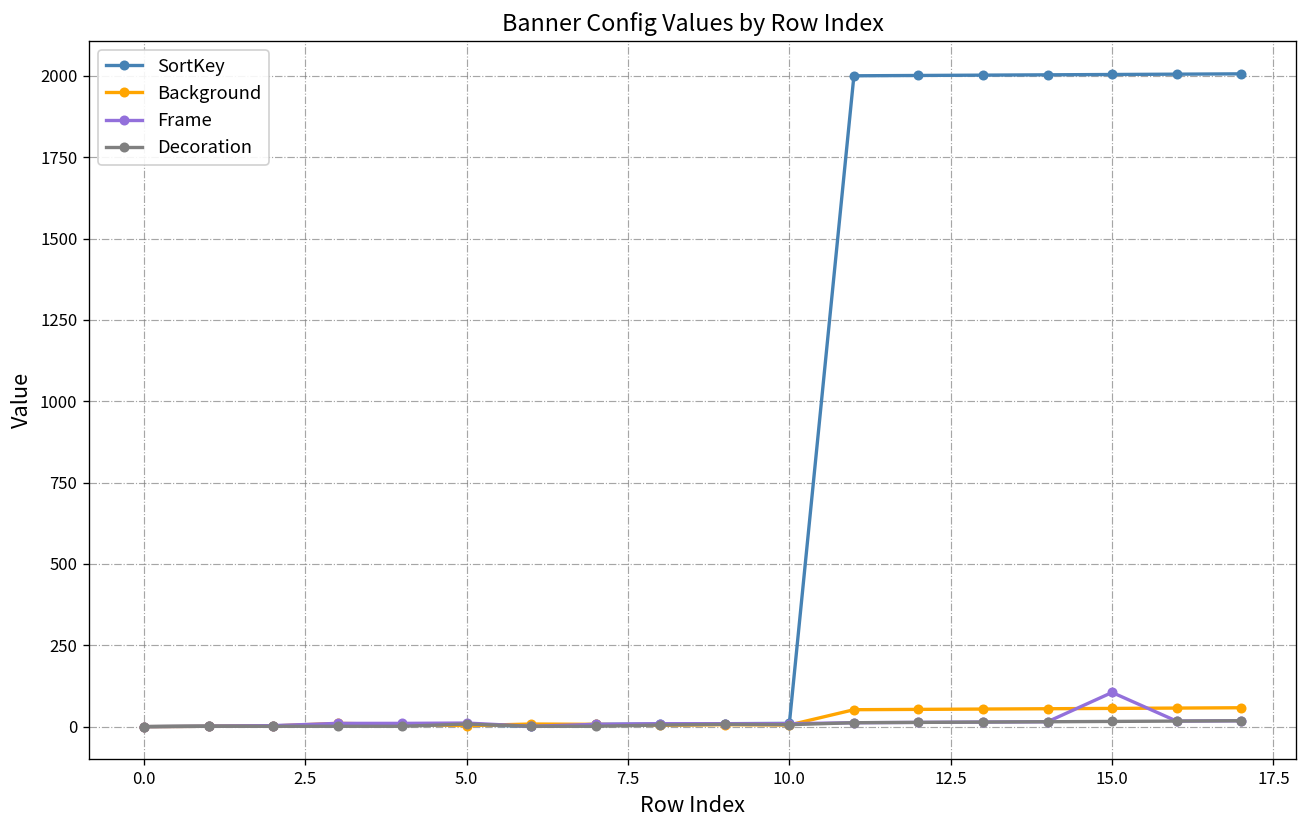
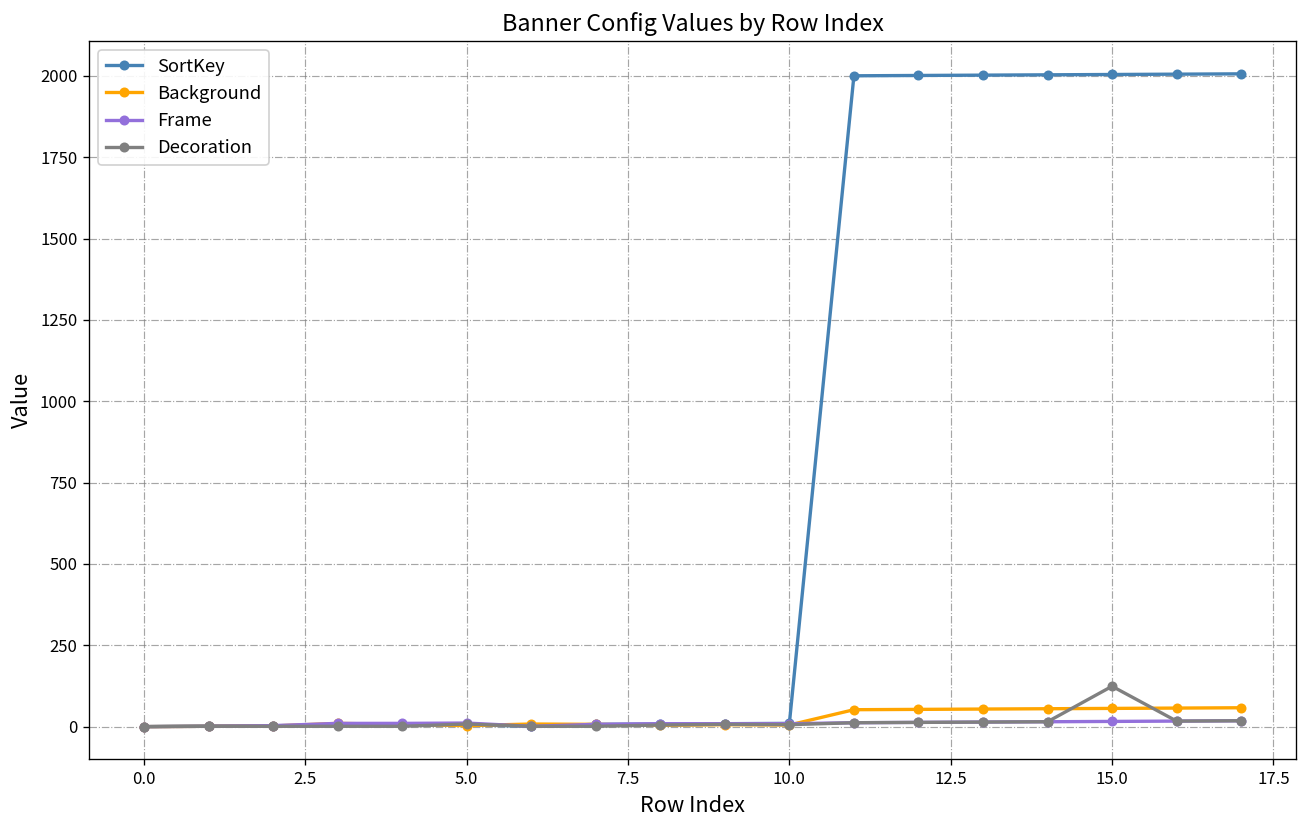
Frame, 15.0: 110 -> 20
Decoration, 15.0: 20 -> 120
